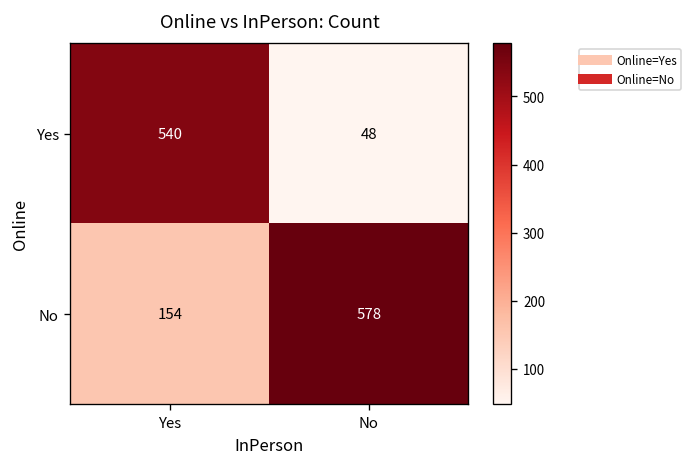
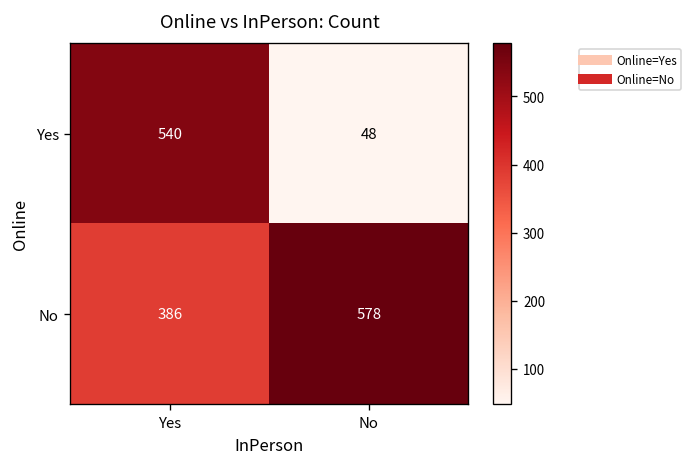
No, Yes: 154 -> 386
